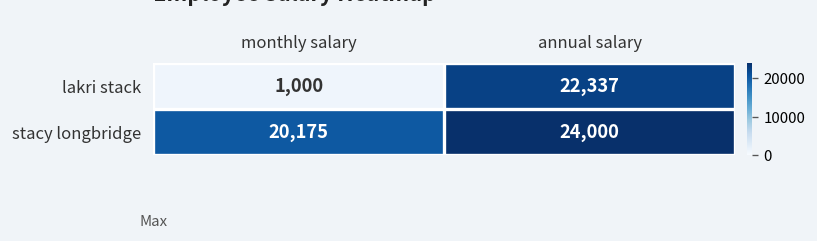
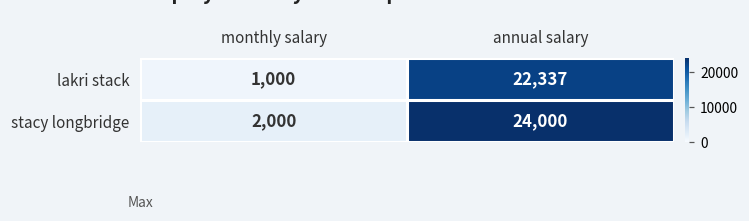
stacy longbridge, monthly salary: 20,175 -> 2,000
